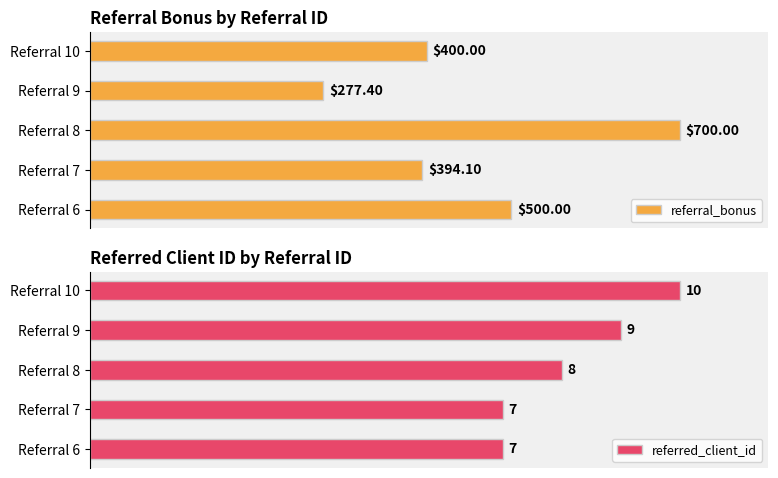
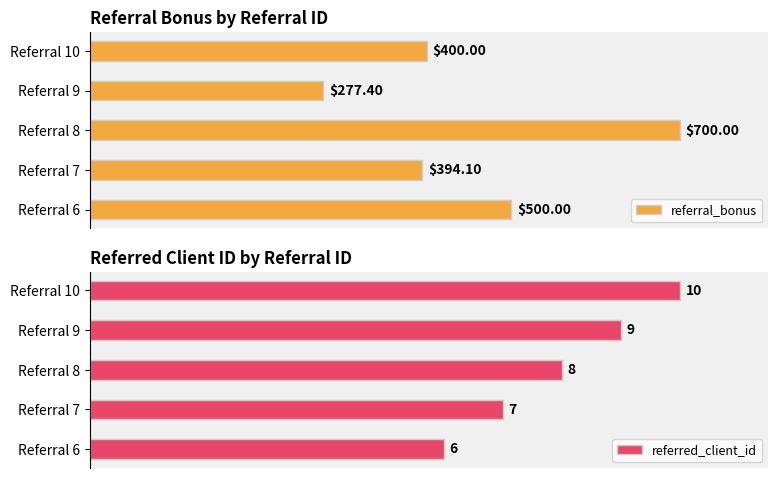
Referred Client ID by Referral ID, Referral 6: 7 -> 6
